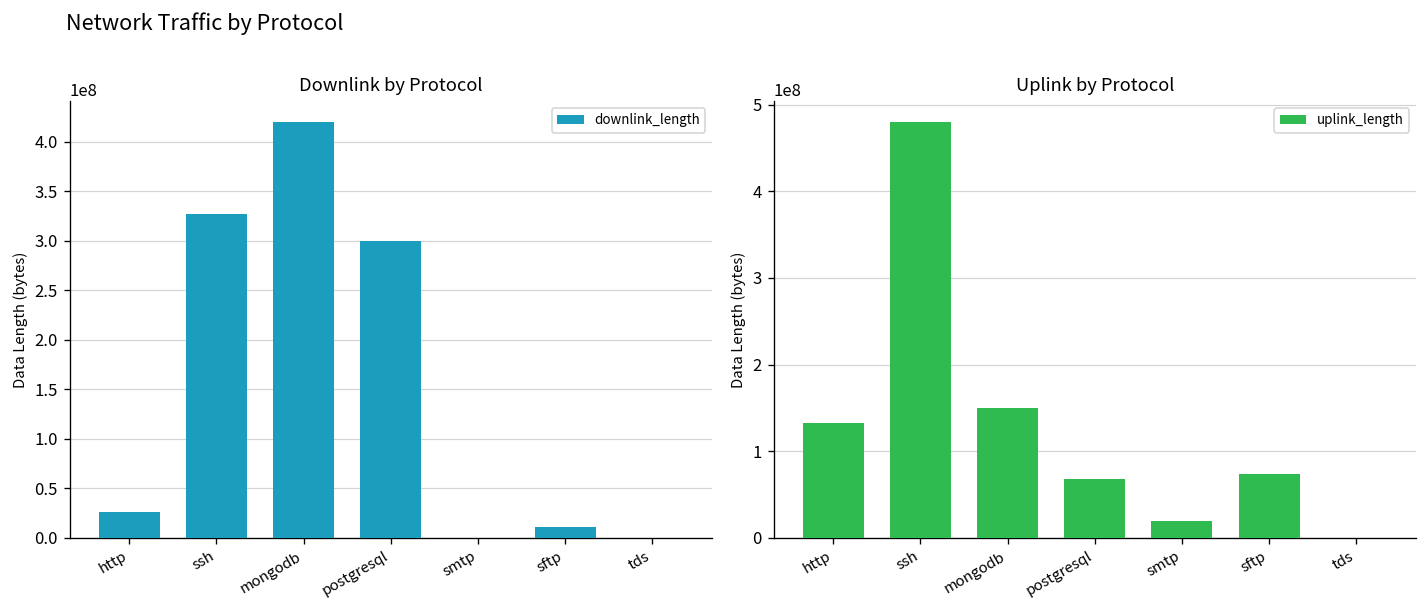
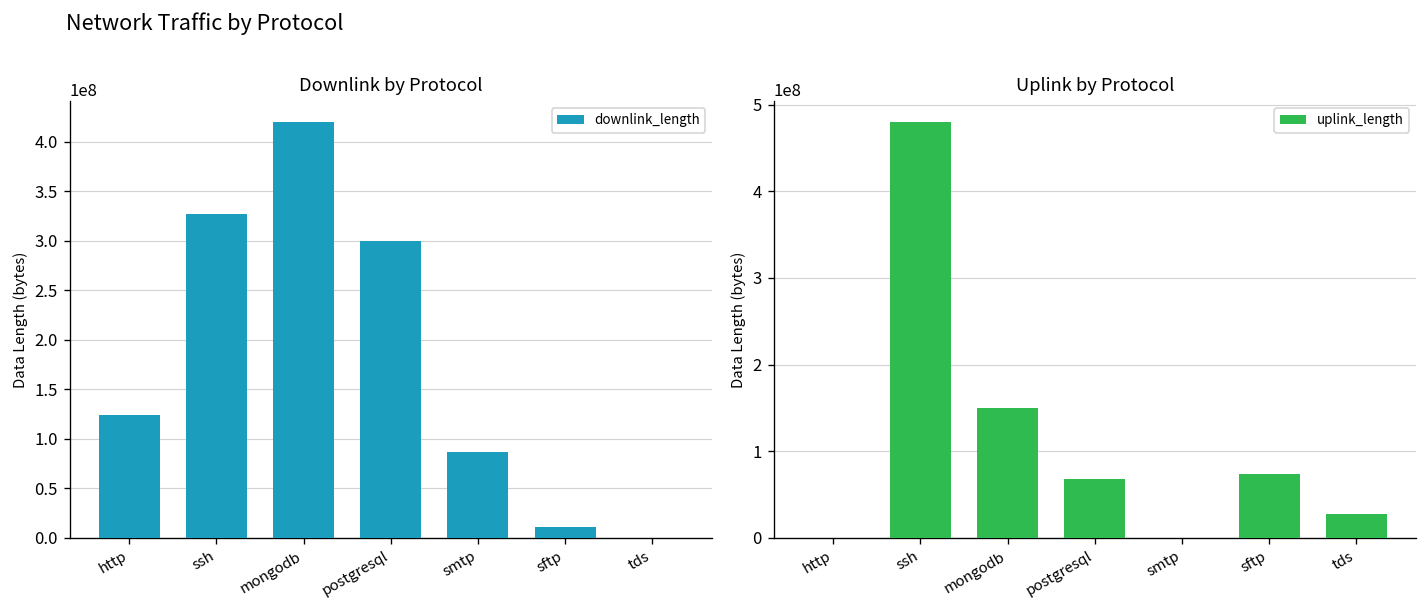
Downlink by Protocol, http: 30000000 -> 120000000
Downlink by Protocol, smtp: 0 -> 90000000
Uplink by Protocol, http: 130000000 -> 0
Uplink by Protocol, smtp: 20000000 -> 0
Uplink by Protocol, tds: 0 -> 30000000
